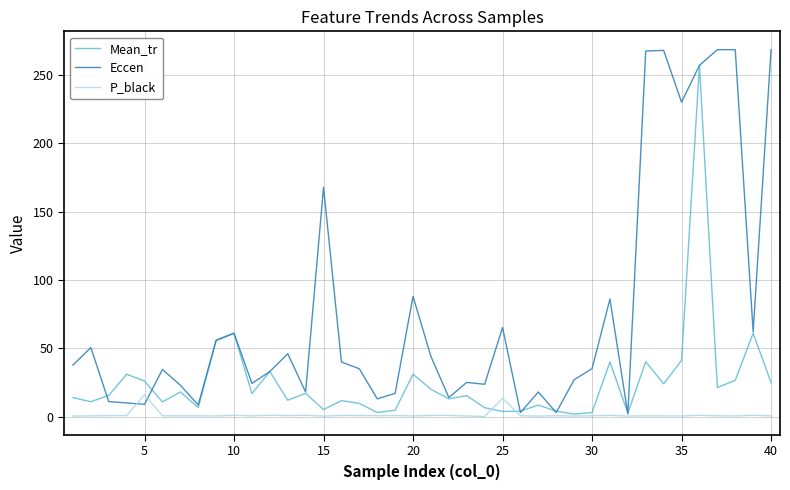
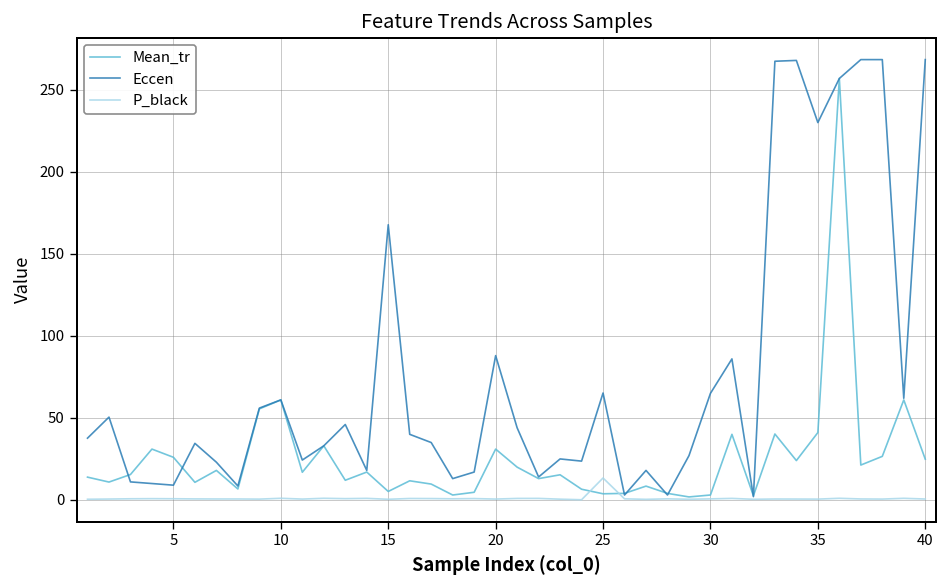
P_black, 5: 16 -> 1
Eccen, 30: 35 -> 65
